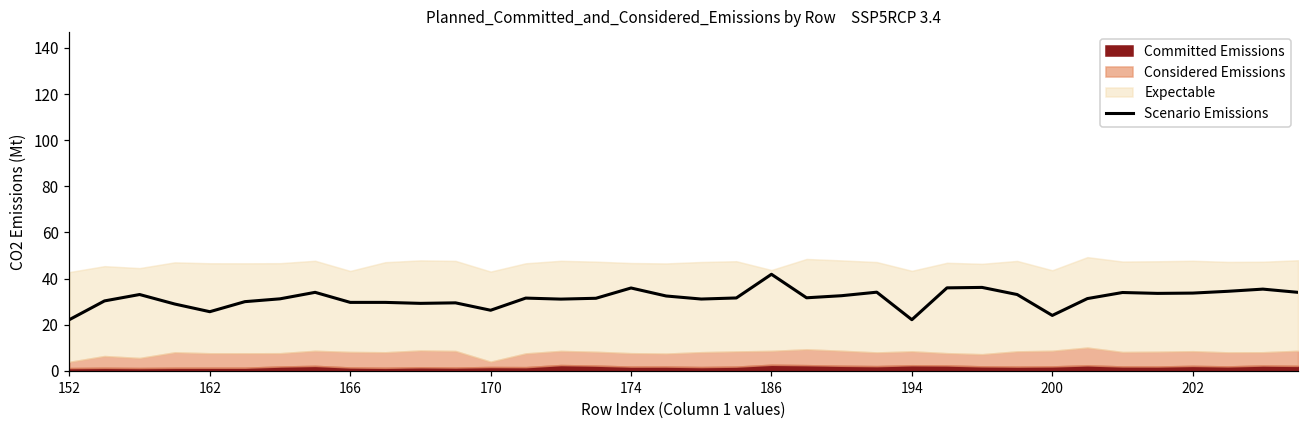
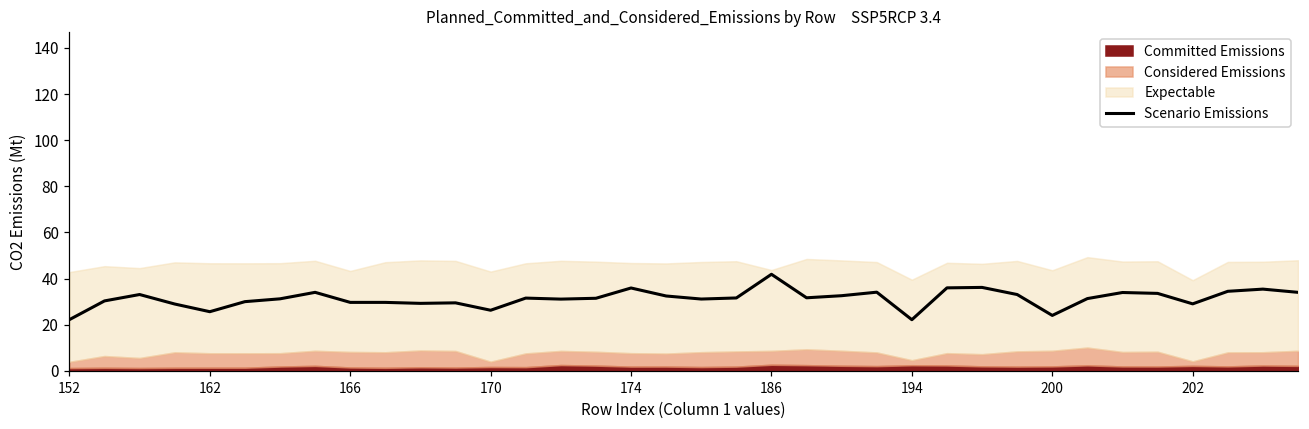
Considered Emissions, 194: 6 -> 2
Scenario Emissions, 202: 34 -> 29
Considered Emissions, 202: 6 -> 2
Expectable, 202: 39 -> 35
